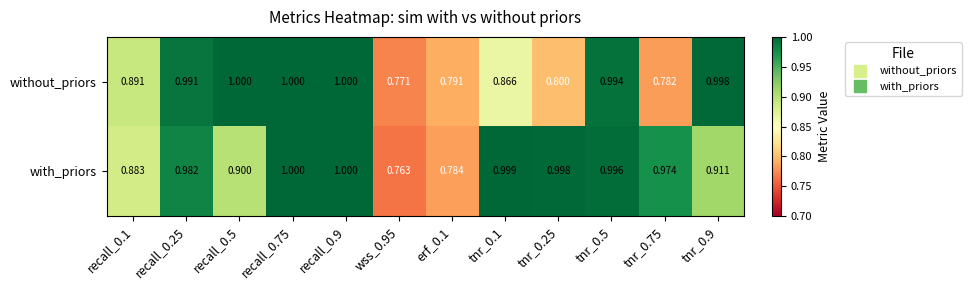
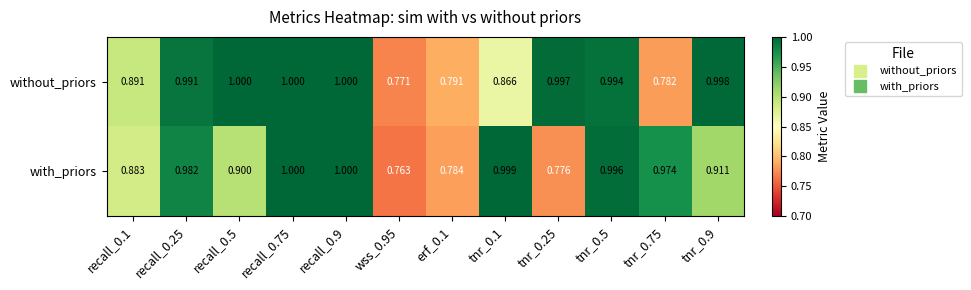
without_priors, tnr_0.25: 0.800 -> 0.997
with_priors, tnr_0.25: 0.998 -> 0.776
